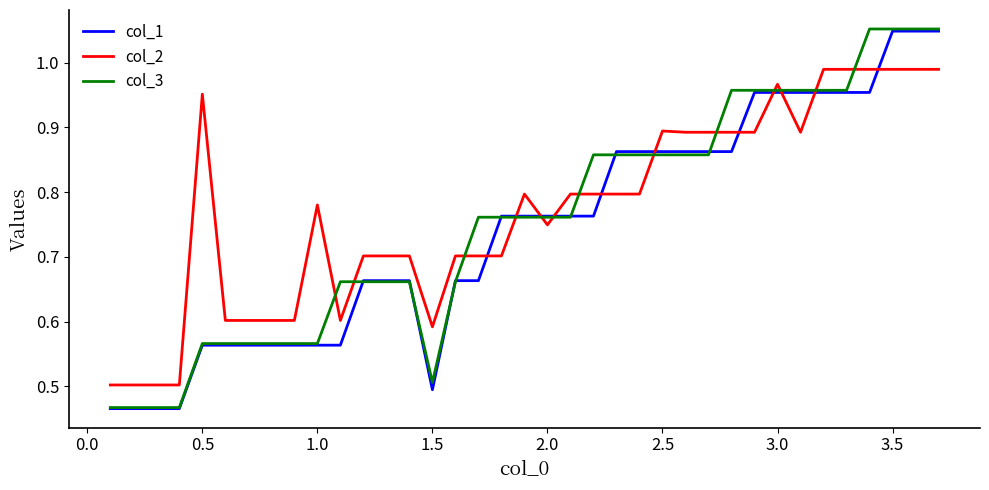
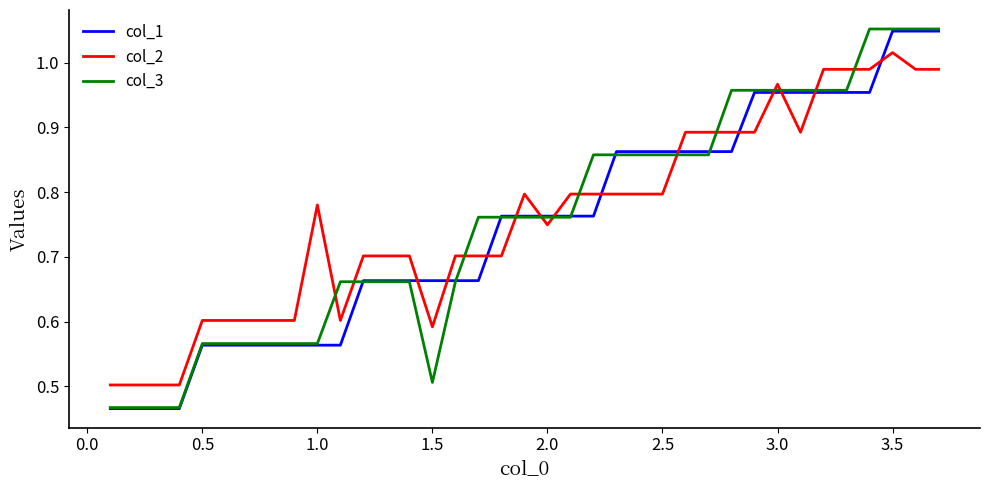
col_2, 0.5: 0.95 -> 0.60
col_1, 1.5: 0.50 -> 0.66
col_2, 2.5: 0.89 -> 0.80
col_2, 3.5: 0.99 -> 1.02
